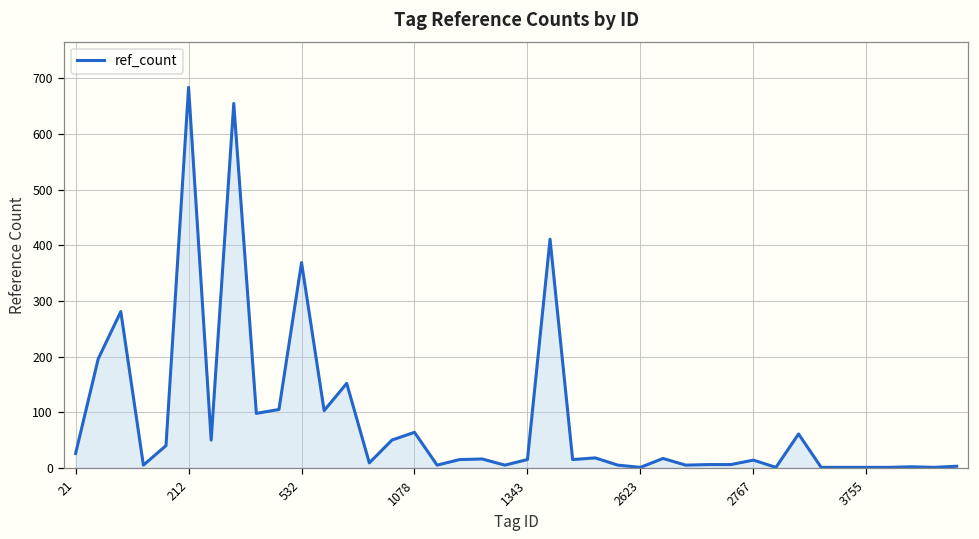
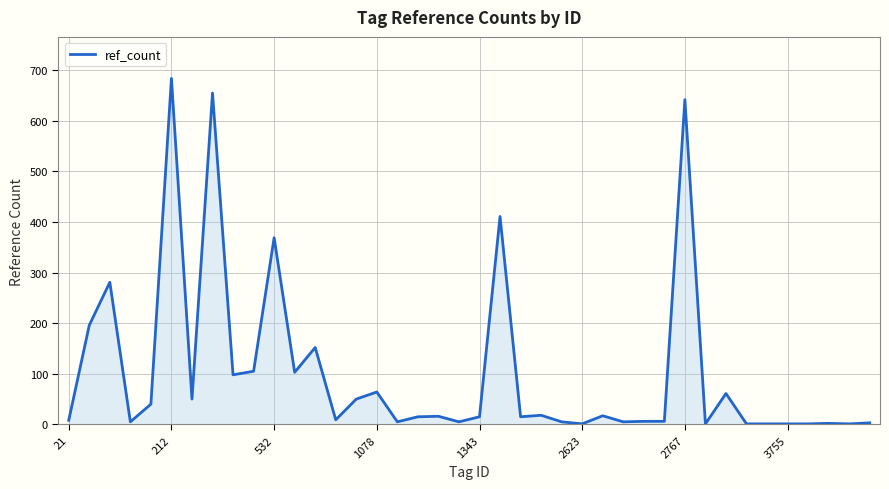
21: 30 -> 10
2767: 10 -> 640
